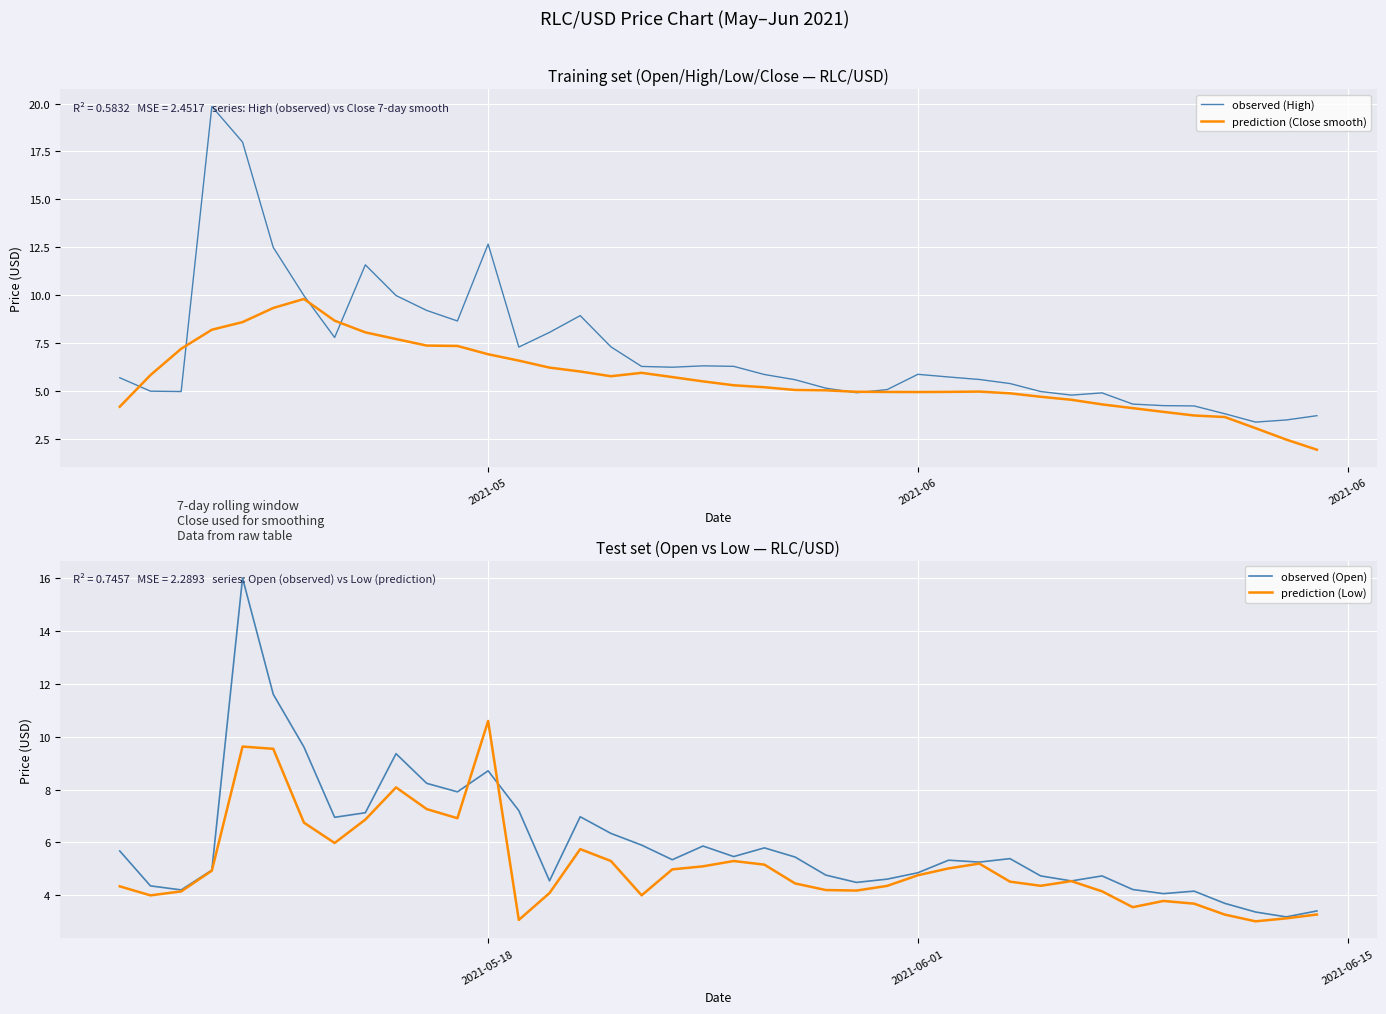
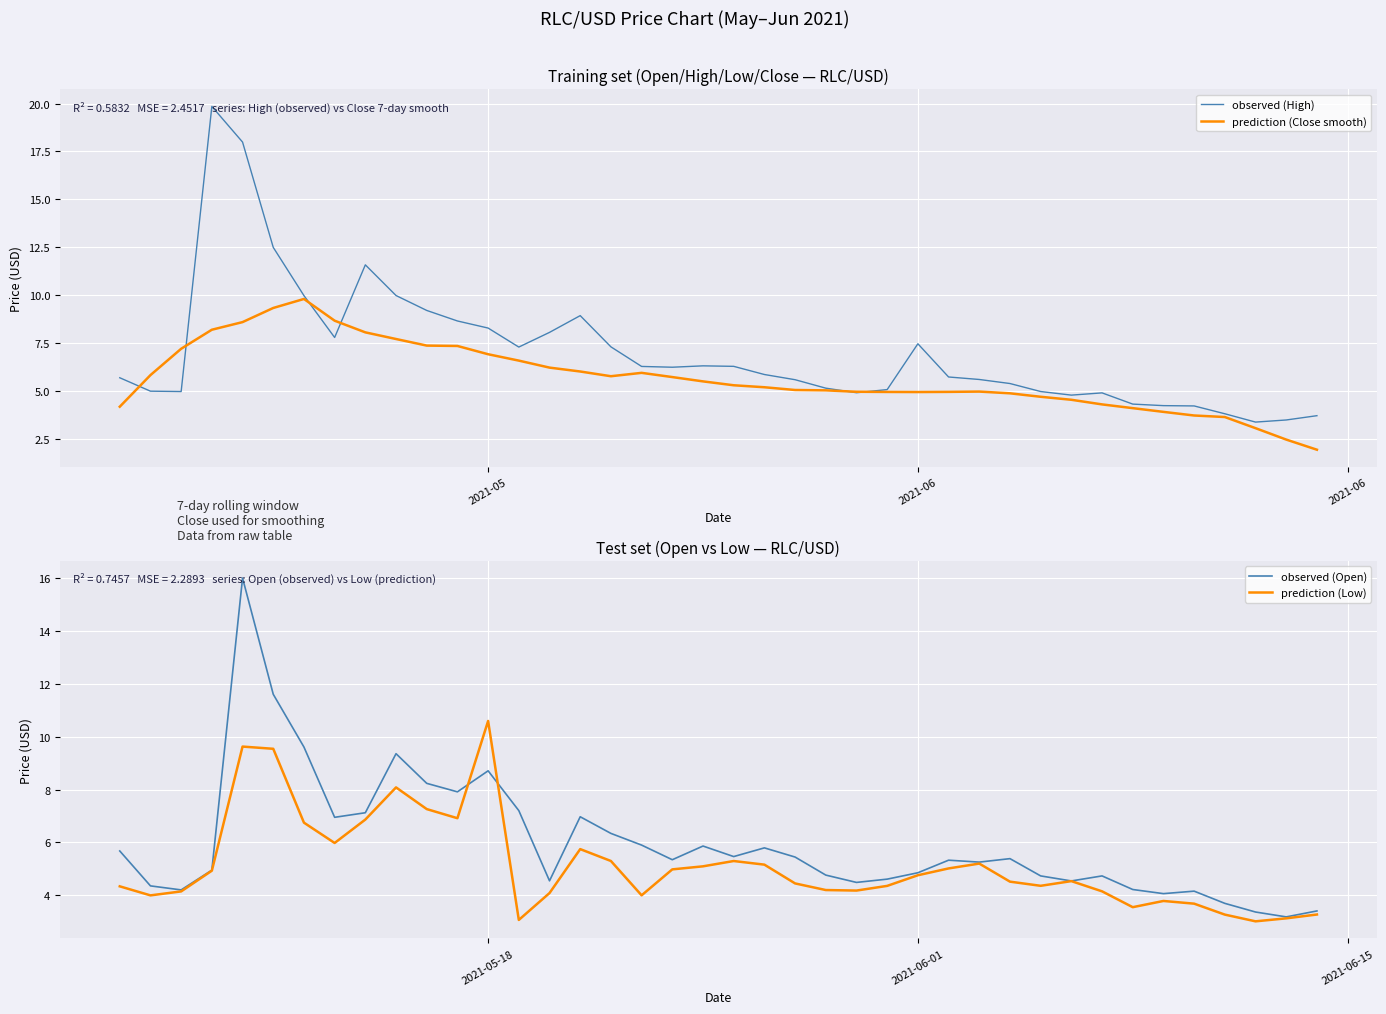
Training set (Open/High/Low/Close — RLC/USD), observed (High), 2021-05: 12.7 -> 8.3
Training set (Open/High/Low/Close — RLC/USD), observed (High), 2021-06: 5.9 -> 7.5
